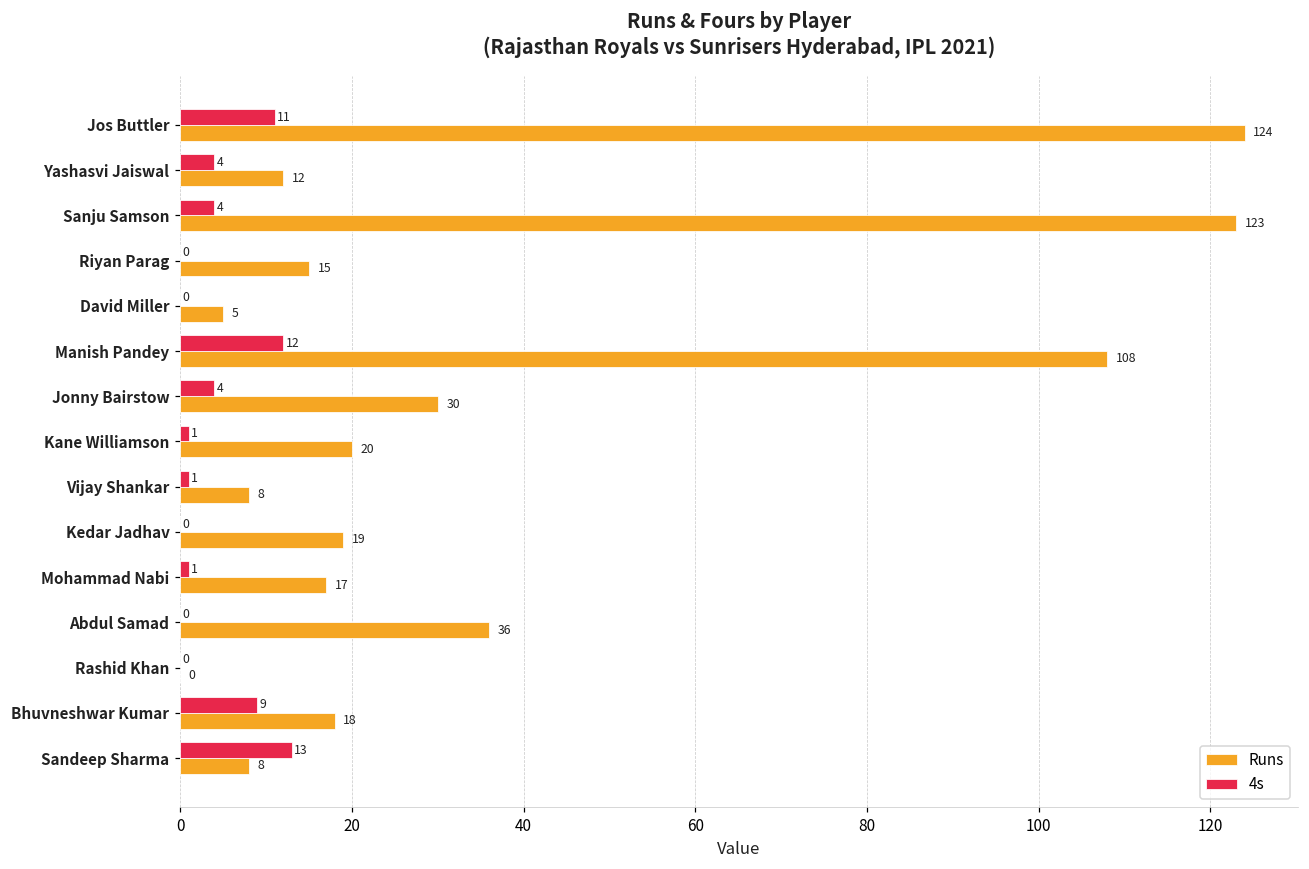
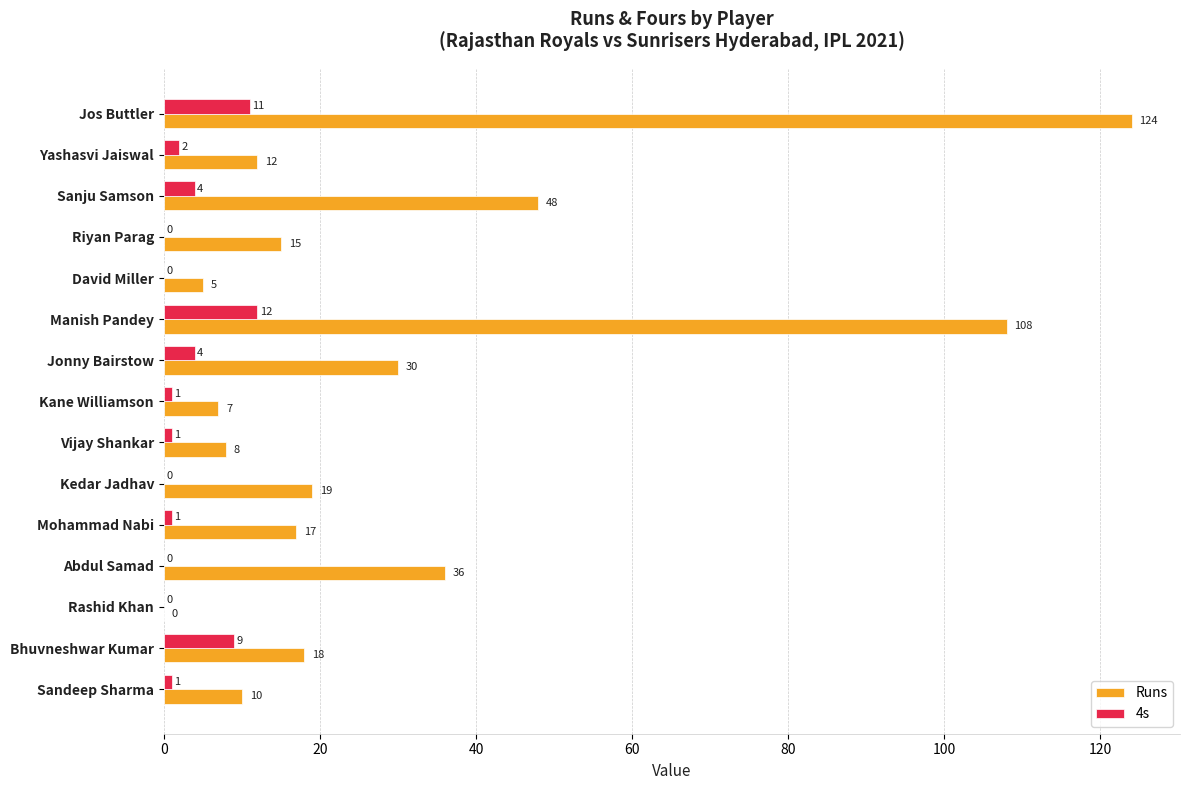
4s, Yashasvi Jaiswal: 4 -> 2
Runs, Sanju Samson: 123 -> 48
Runs, Kane Williamson: 20 -> 7
4s, Sandeep Sharma: 13 -> 1
Runs, Sandeep Sharma: 8 -> 10
